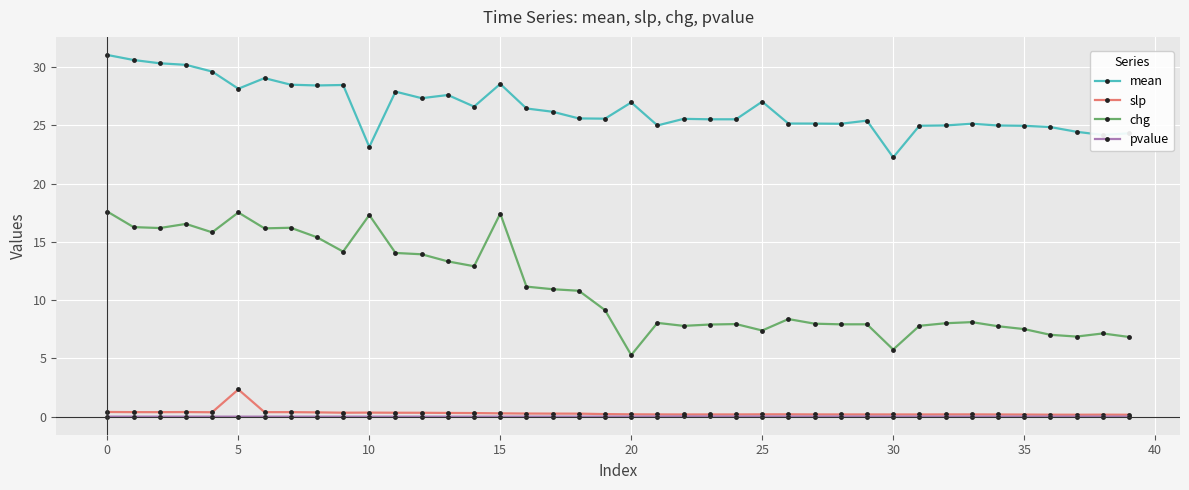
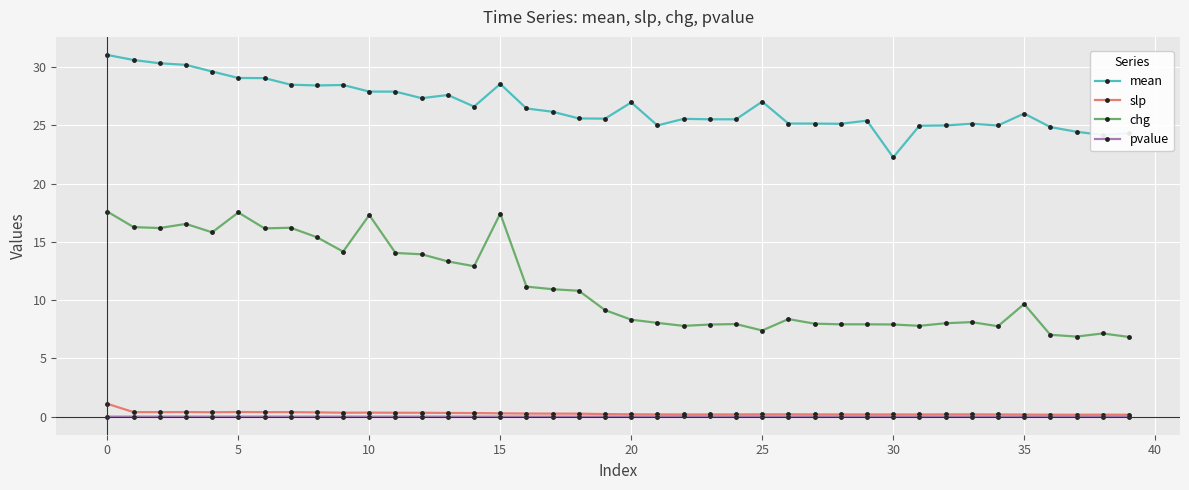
slp, 0: 0.4 -> 1.1
mean, 5: 28.1 -> 29.1
slp, 5: 2.3 -> 0.4
mean, 10: 23.2 -> 27.9
chg, 20: 5.3 -> 8.3
chg, 30: 5.8 -> 7.9
mean, 35: 25.0 -> 26.0
chg, 35: 7.5 -> 9.7
